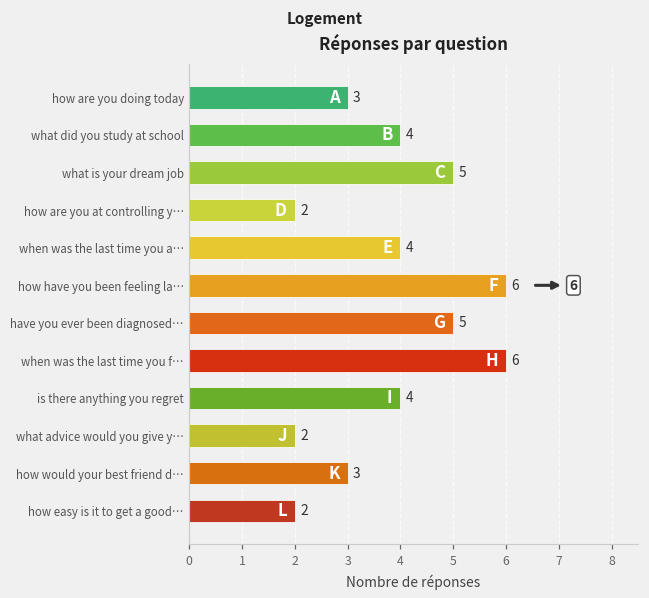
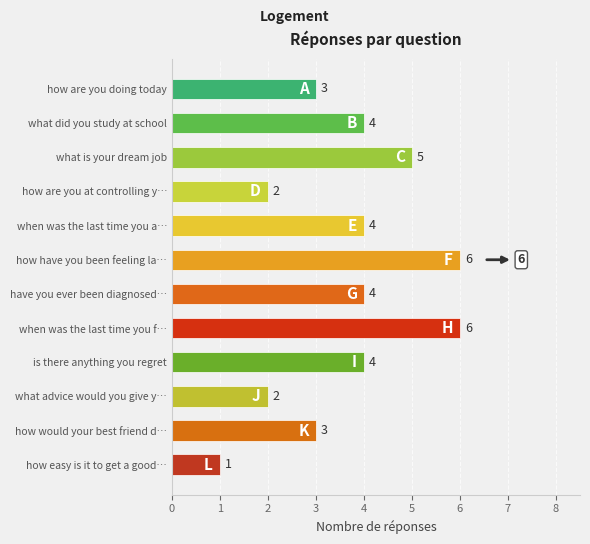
have you ever been diagnosed…: 5 -> 4
how easy is it to get a good…: 2 -> 1
